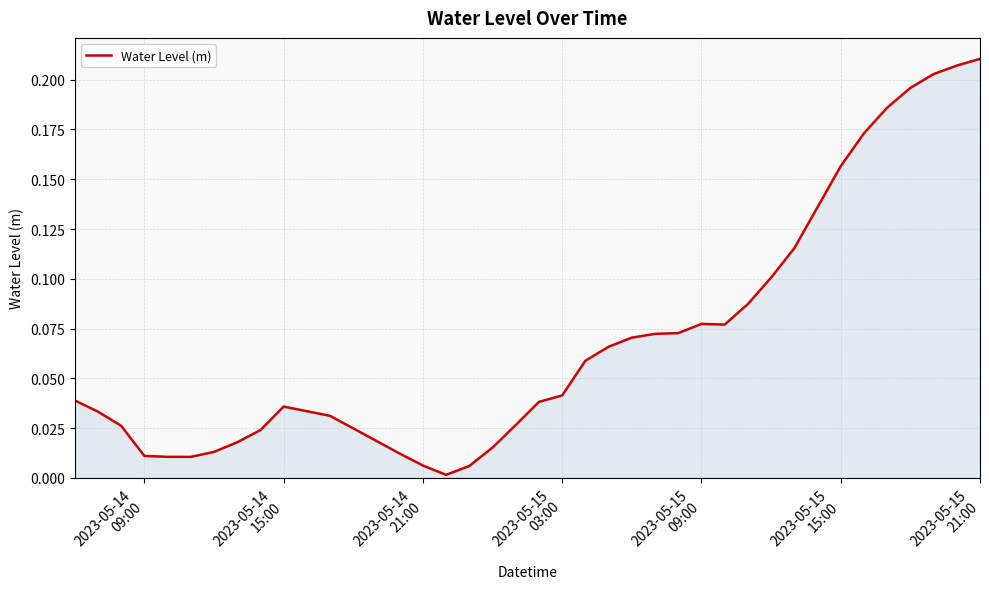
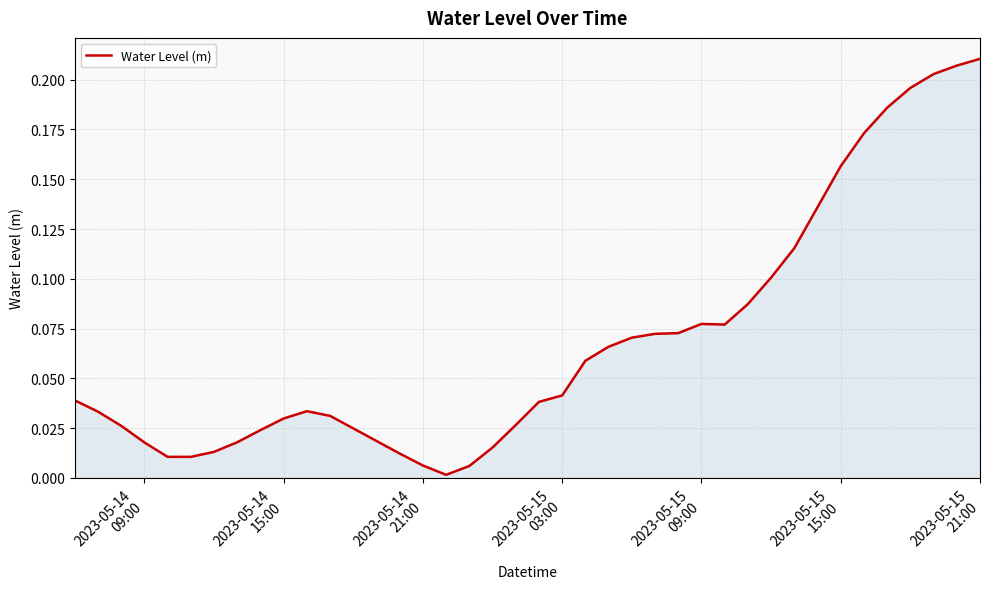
2023-05-14 09:00: 0.011 -> 0.018
2023-05-14 15:00: 0.036 -> 0.030
